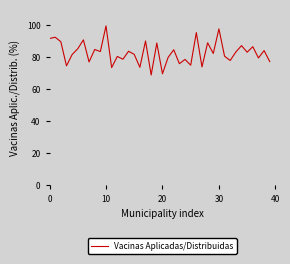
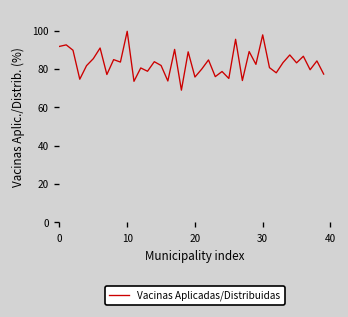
20: 70 -> 76
